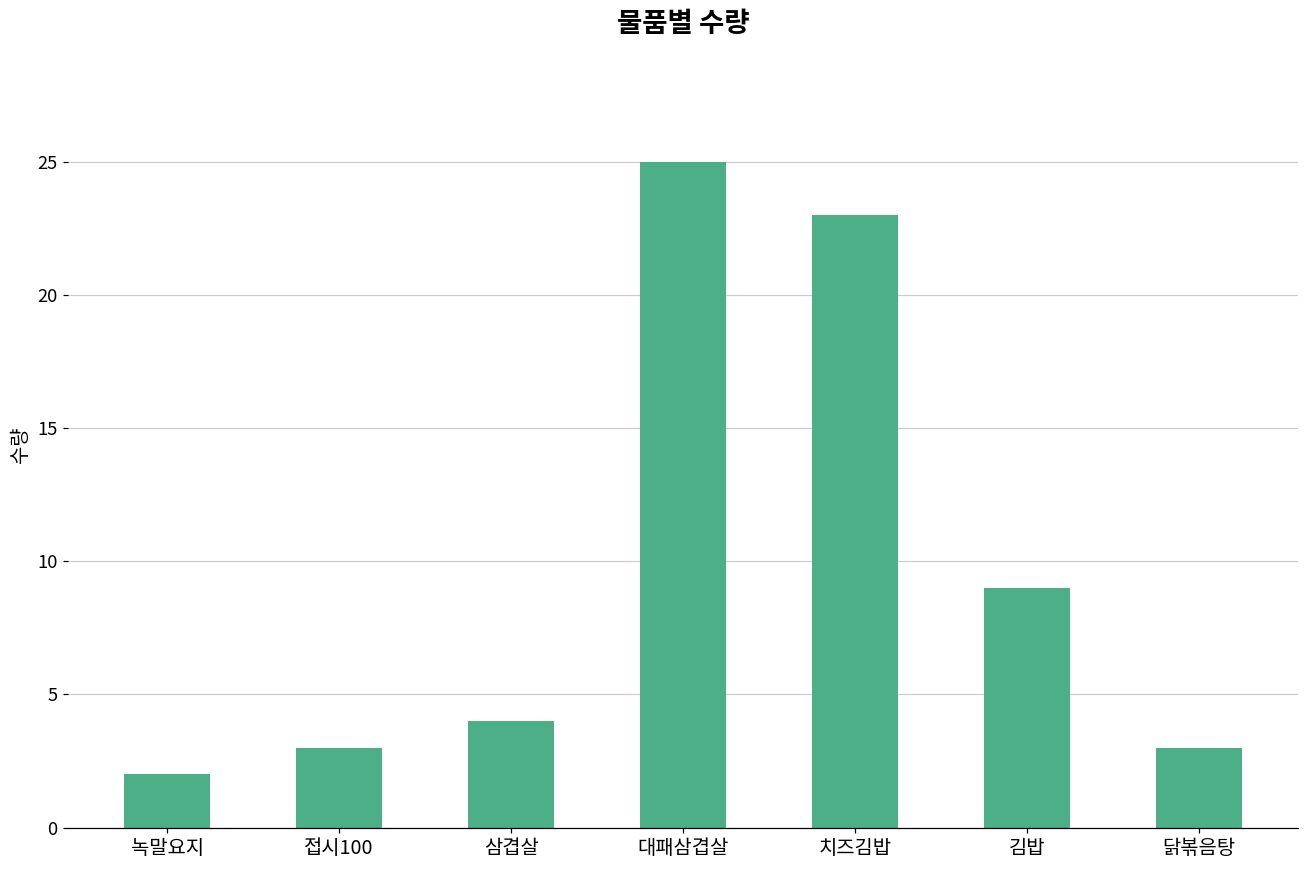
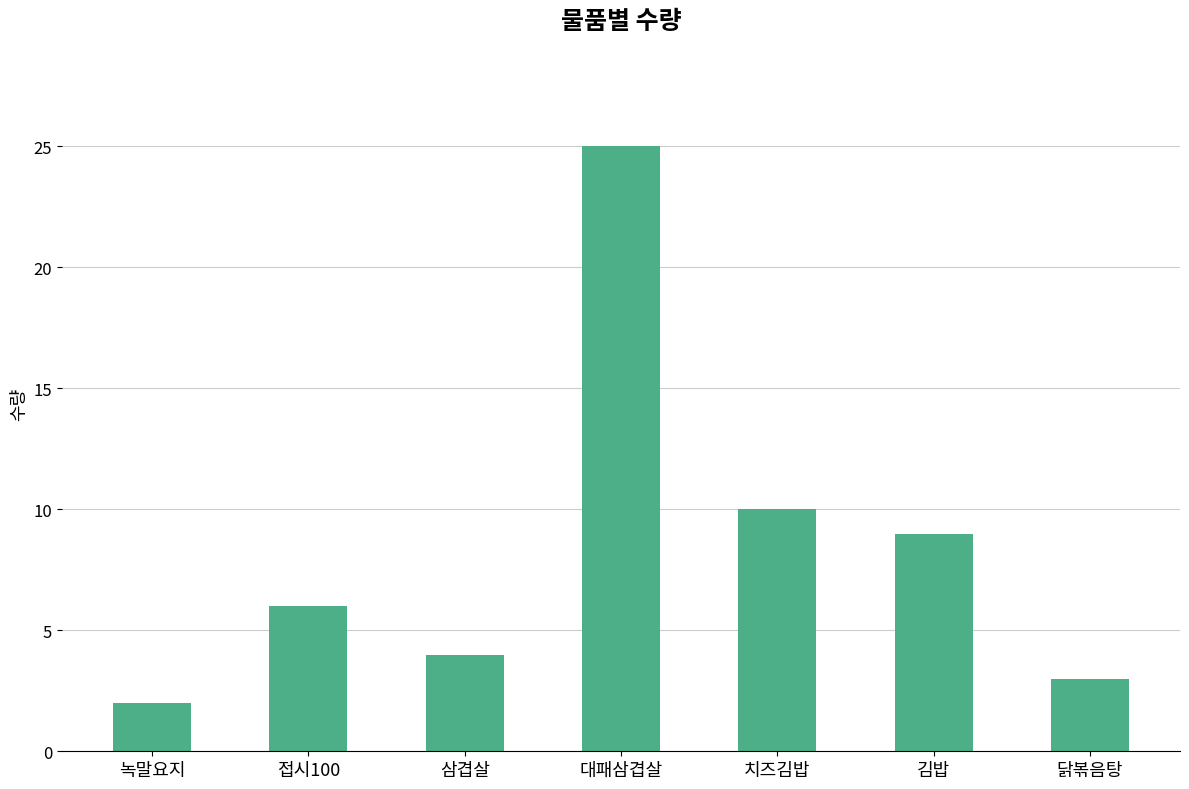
접시100: 3 -> 6
치즈김밥: 23 -> 10
